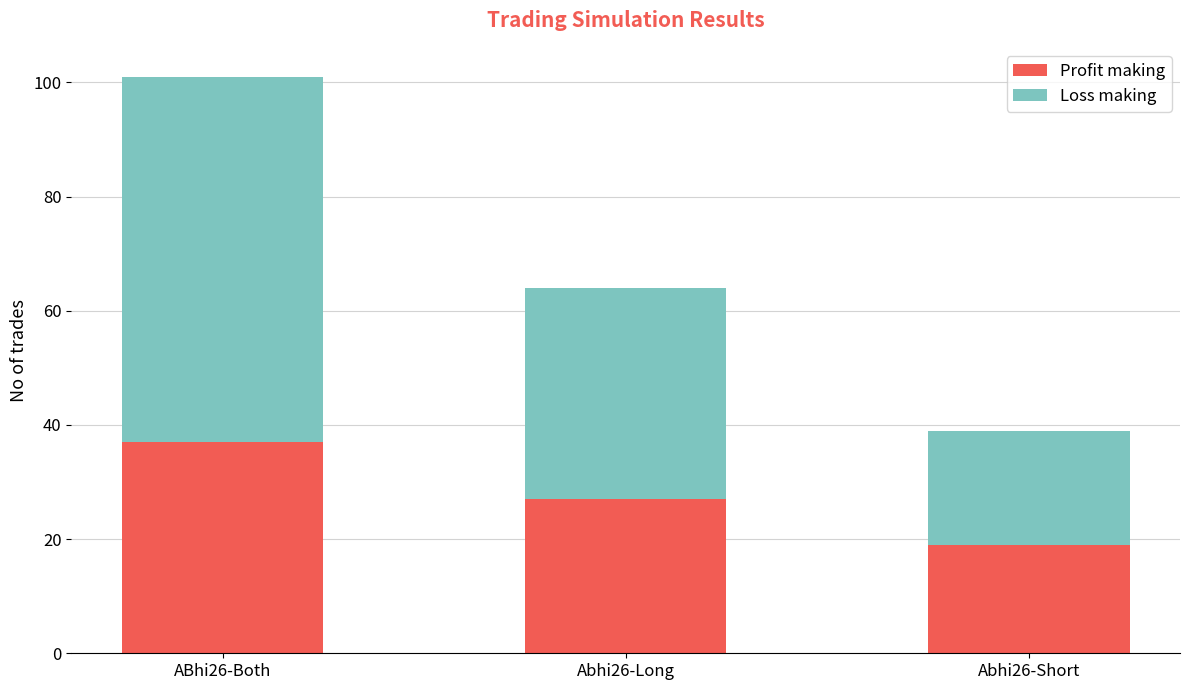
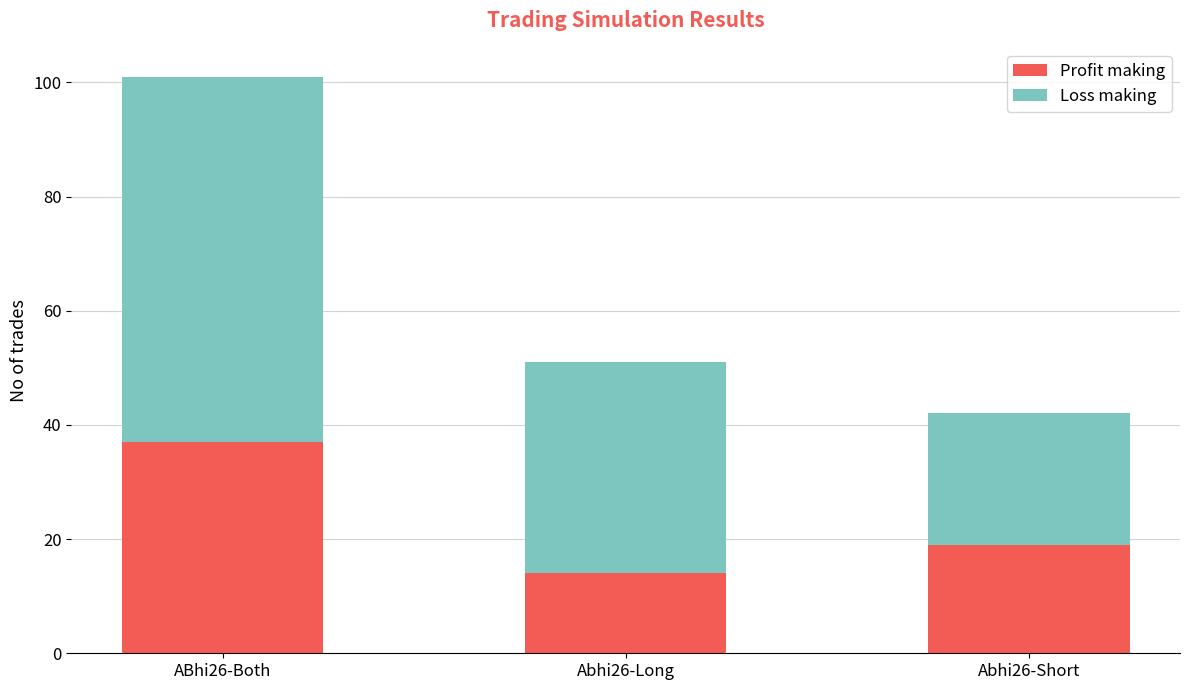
Profit making, Abhi26-Long: 27 -> 14
Loss making, Abhi26-Short: 20 -> 23
